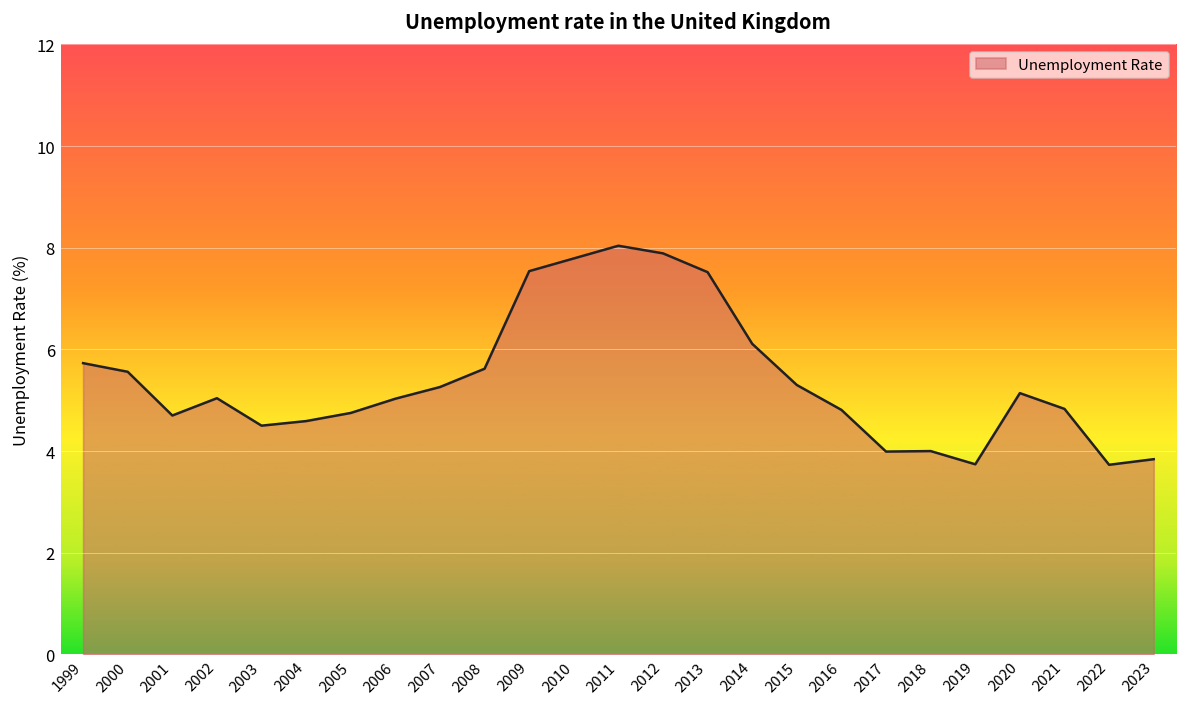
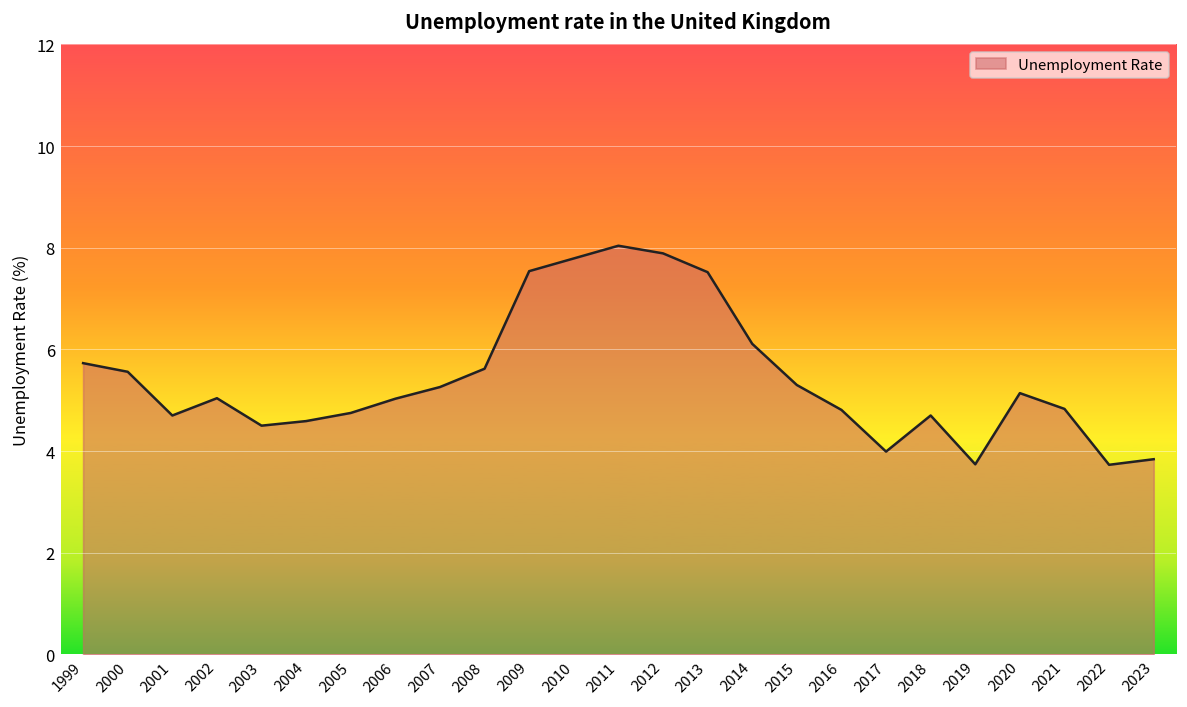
2018: 4.0 -> 4.7
